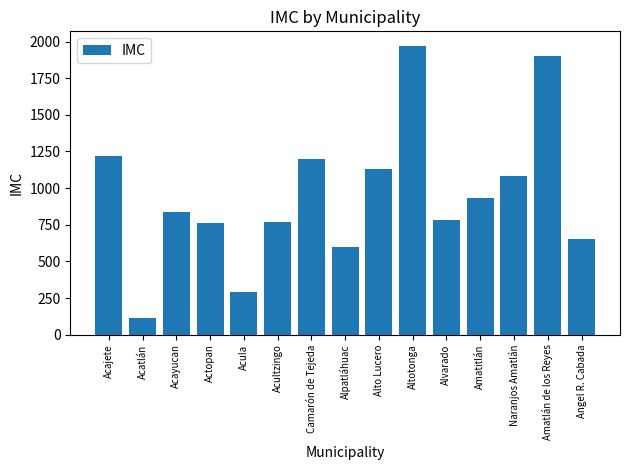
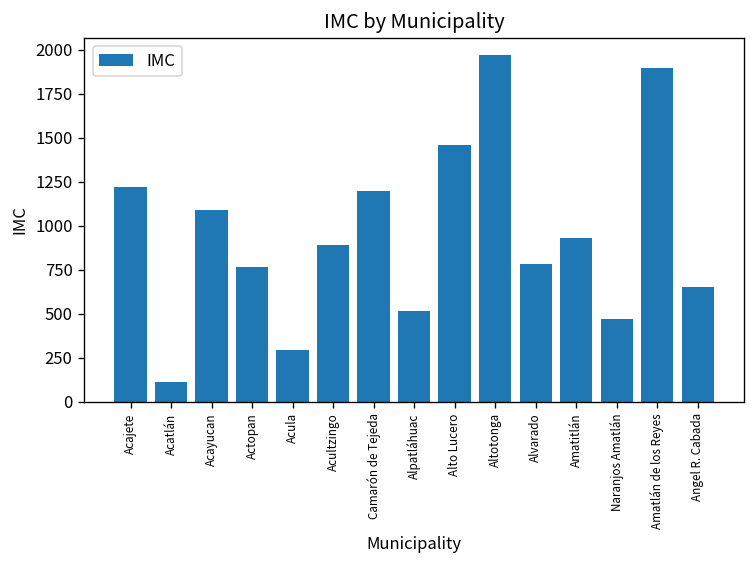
Acayucan: 830 -> 1090
Acultzingo: 770 -> 890
Alpatláhuac: 600 -> 520
Alto Lucero: 1130 -> 1460
Naranjos Amatlán: 1090 -> 470
